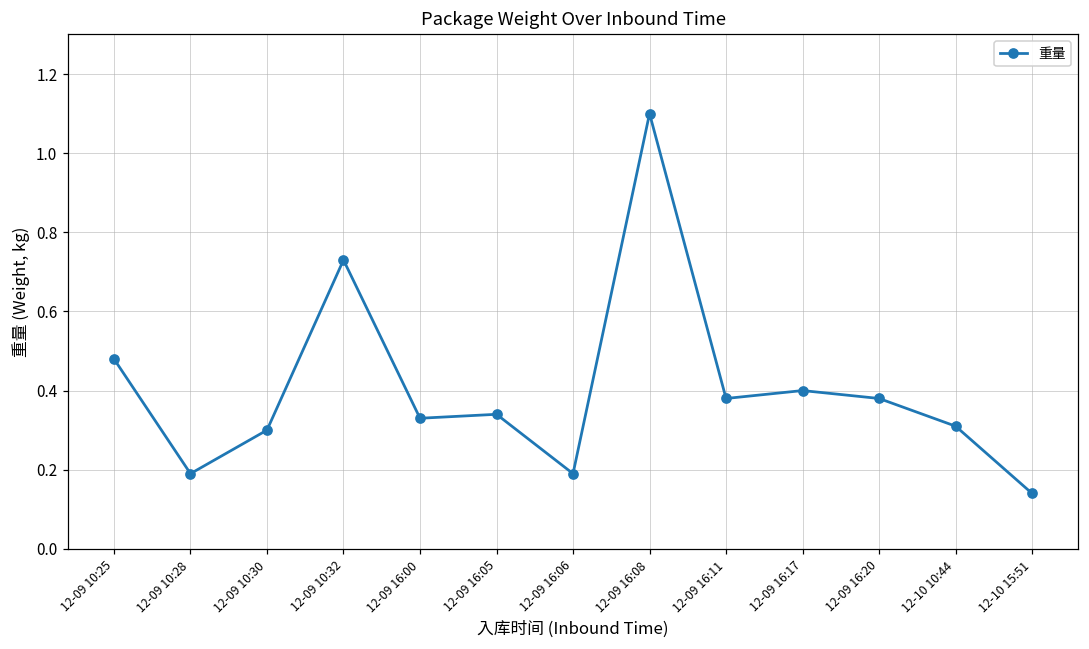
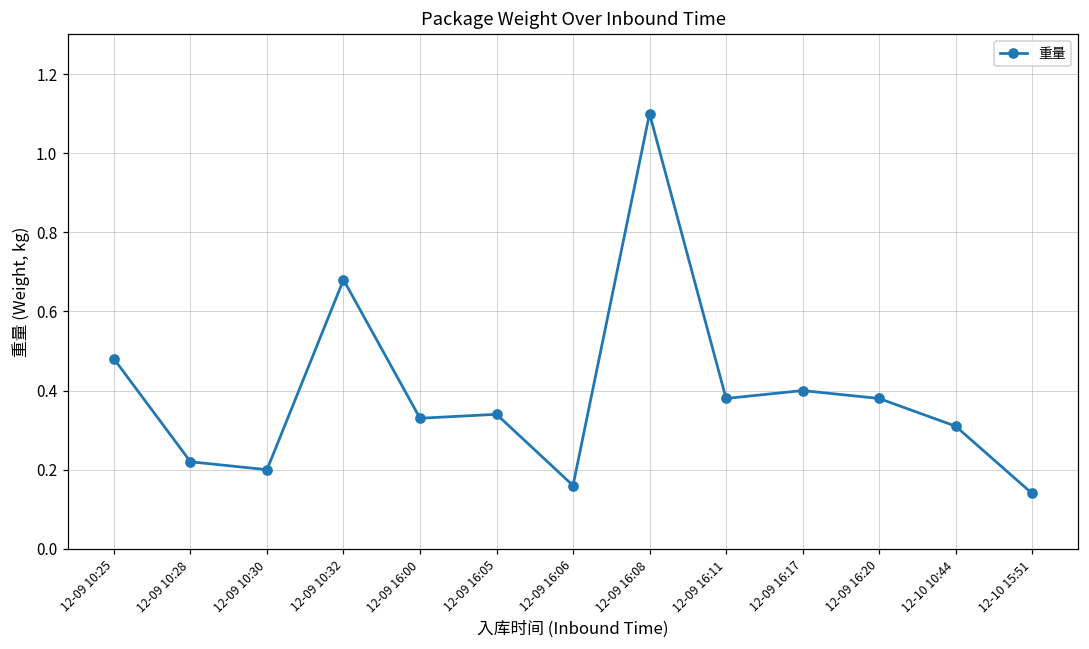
12-09 10:28: 0.19 -> 0.22
12-09 10:30: 0.3 -> 0.2
12-09 10:32: 0.73 -> 0.68
12-09 16:06: 0.19 -> 0.16
